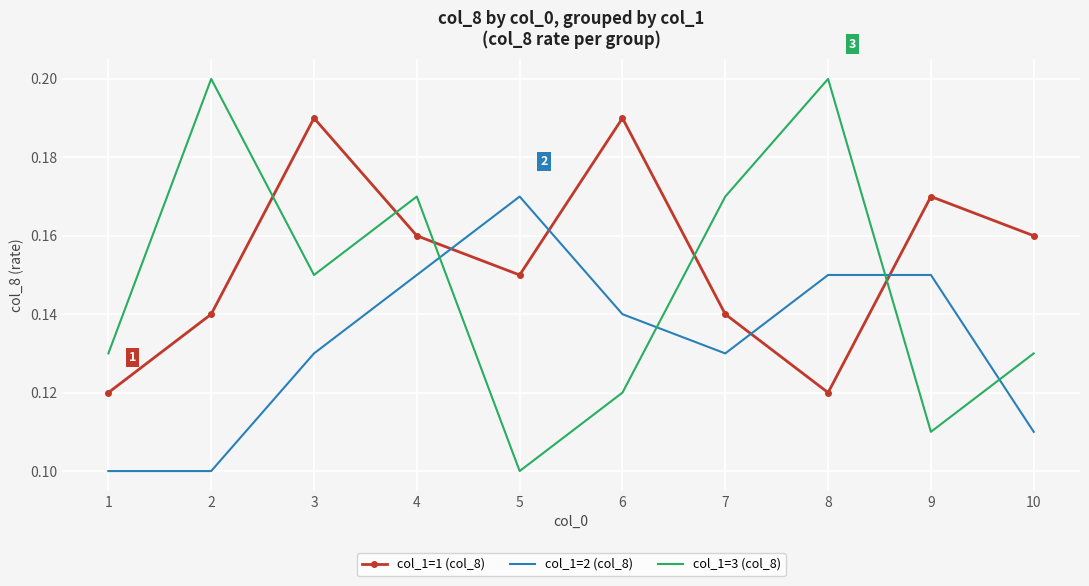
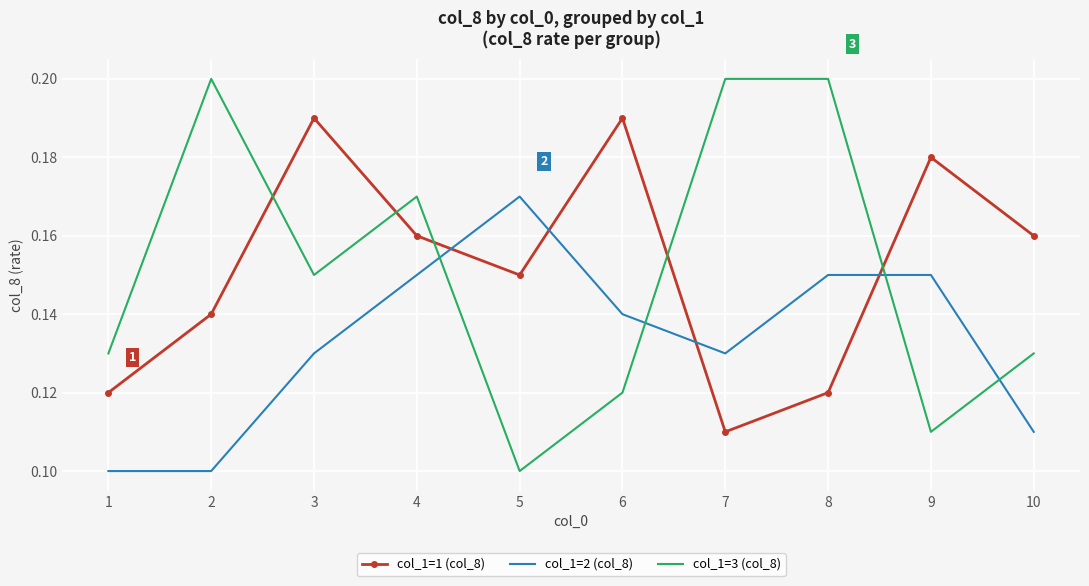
col_1=1 (col_8), 7: 0.14 -> 0.11
col_1=3 (col_8), 7: 0.17 -> 0.20
col_1=1 (col_8), 9: 0.17 -> 0.18
